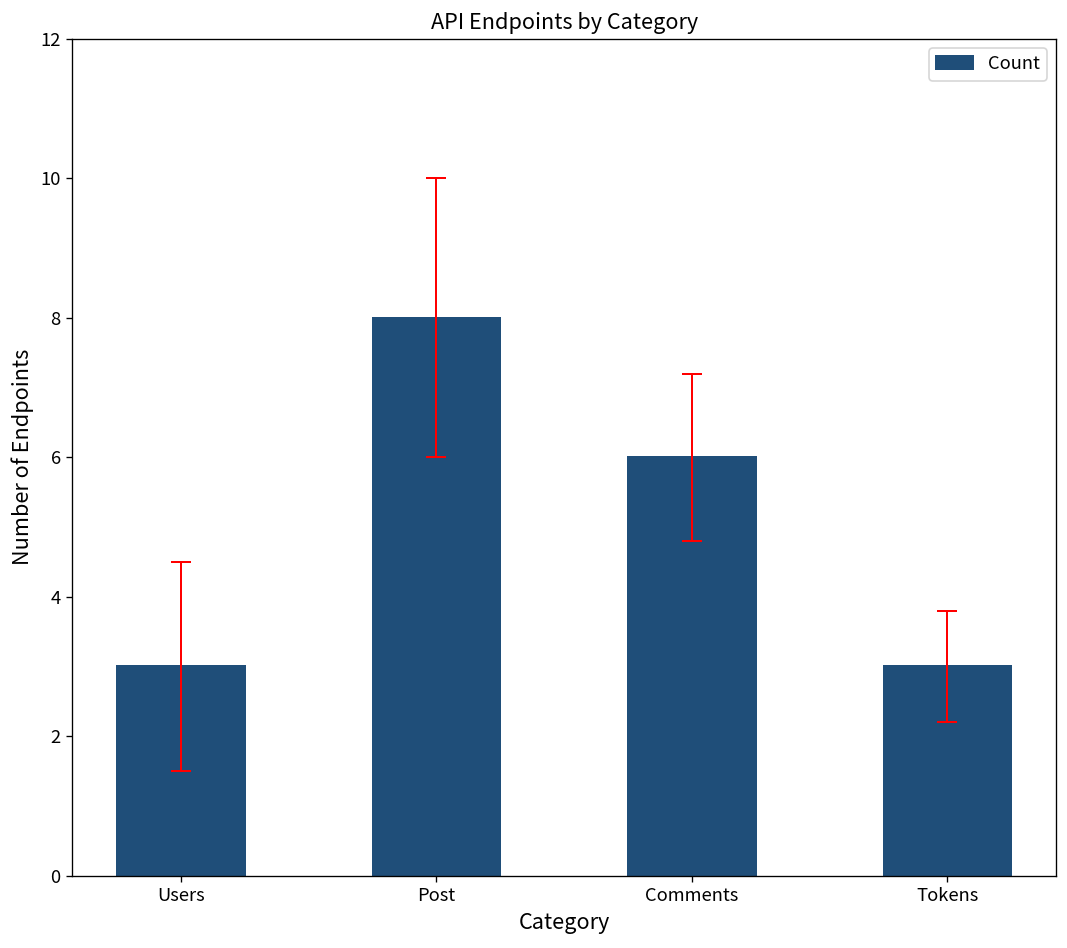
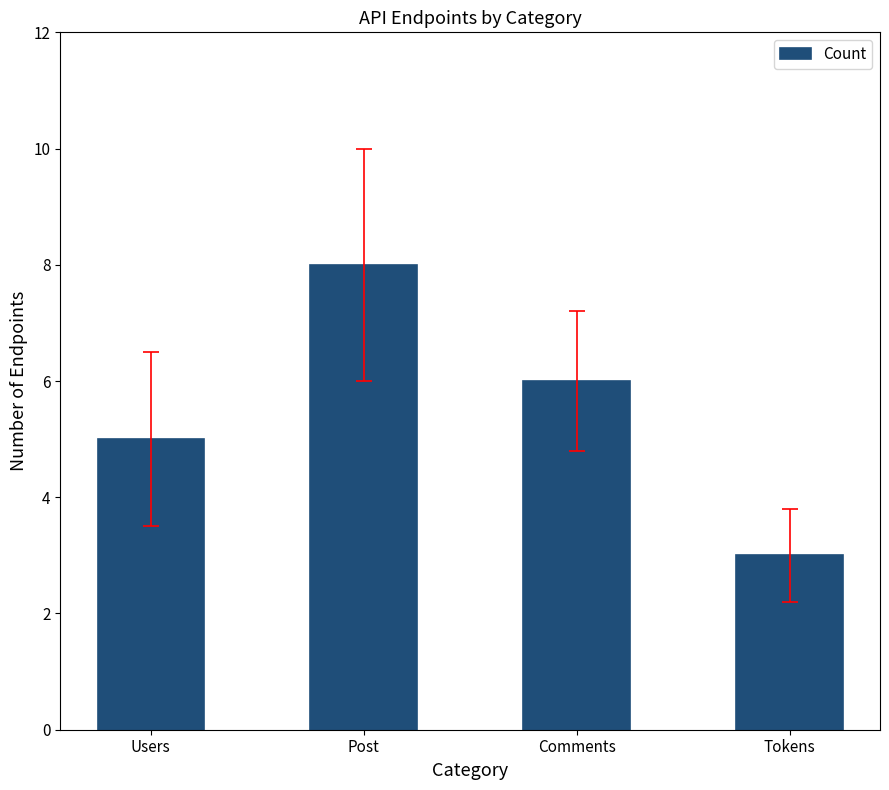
Count, Users: 3 -> 5
